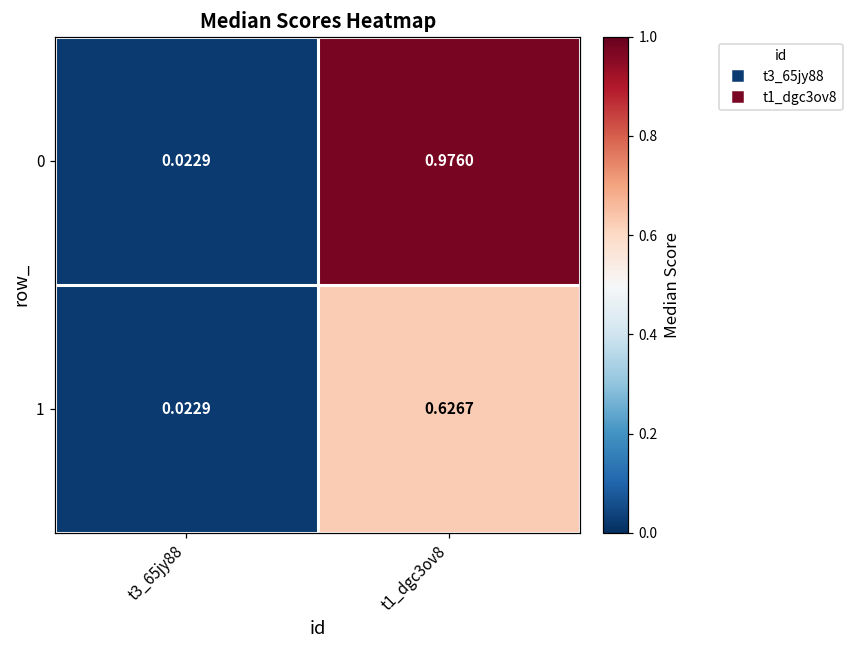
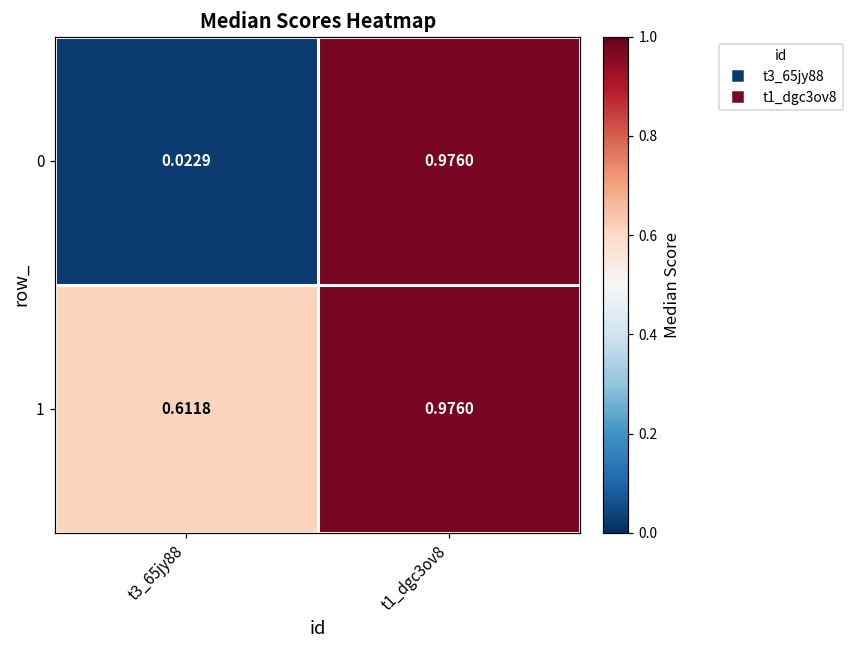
1, t3_65jy88: 0.0229 -> 0.6118
1, t1_dgc3ov8: 0.6267 -> 0.9760
